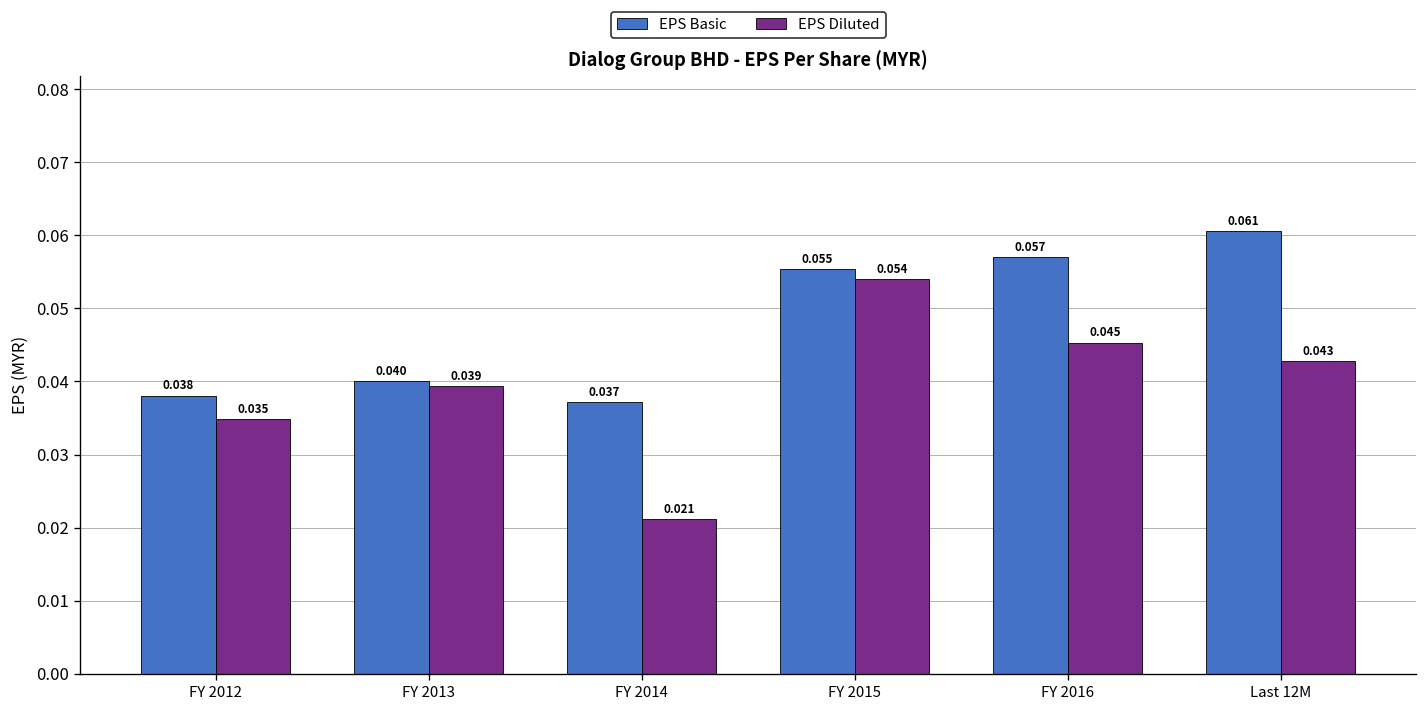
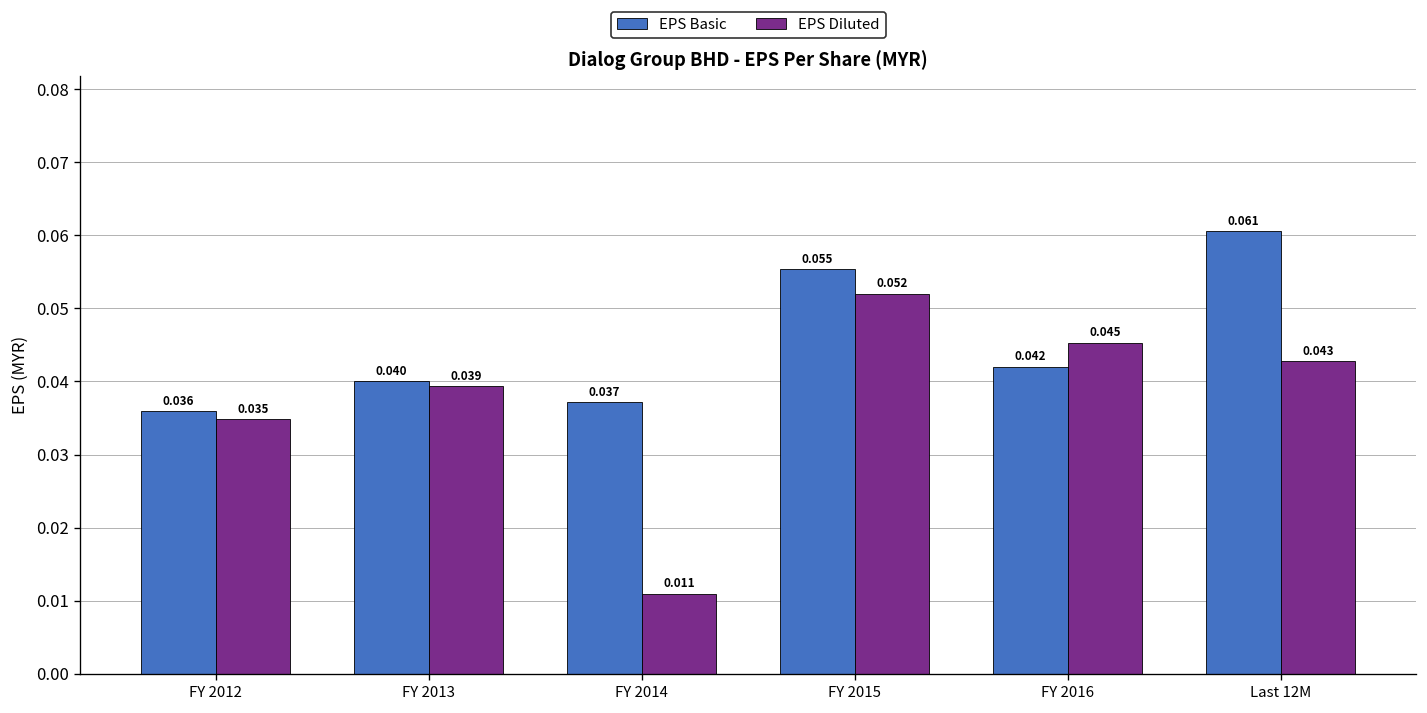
EPS Basic, FY 2012: 0.038 -> 0.036
EPS Diluted, FY 2014: 0.021 -> 0.011
EPS Diluted, FY 2015: 0.054 -> 0.052
EPS Basic, FY 2016: 0.057 -> 0.042
